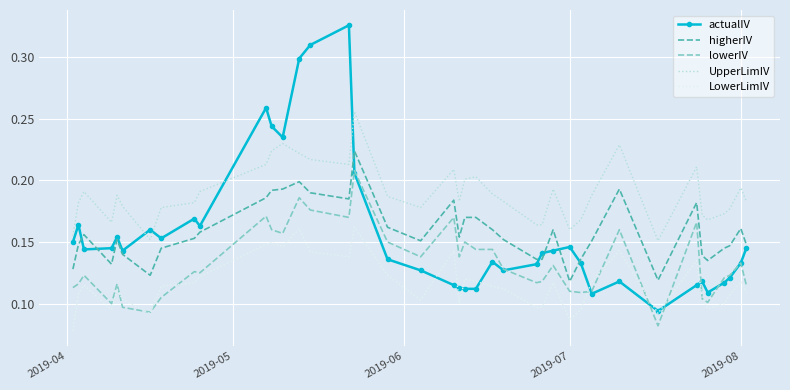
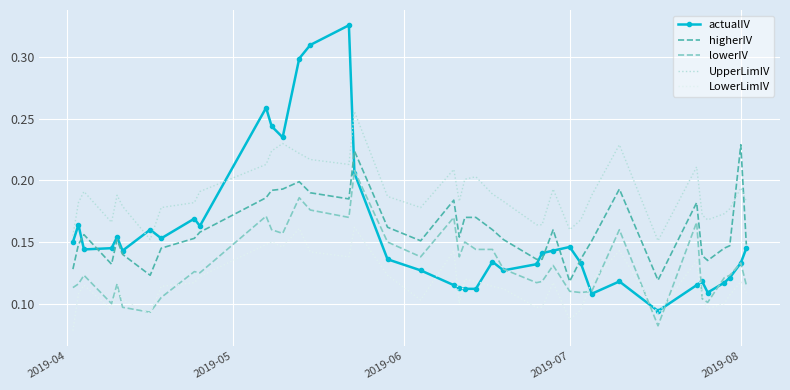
higherIV, 2019-08: 0.161 -> 0.229
